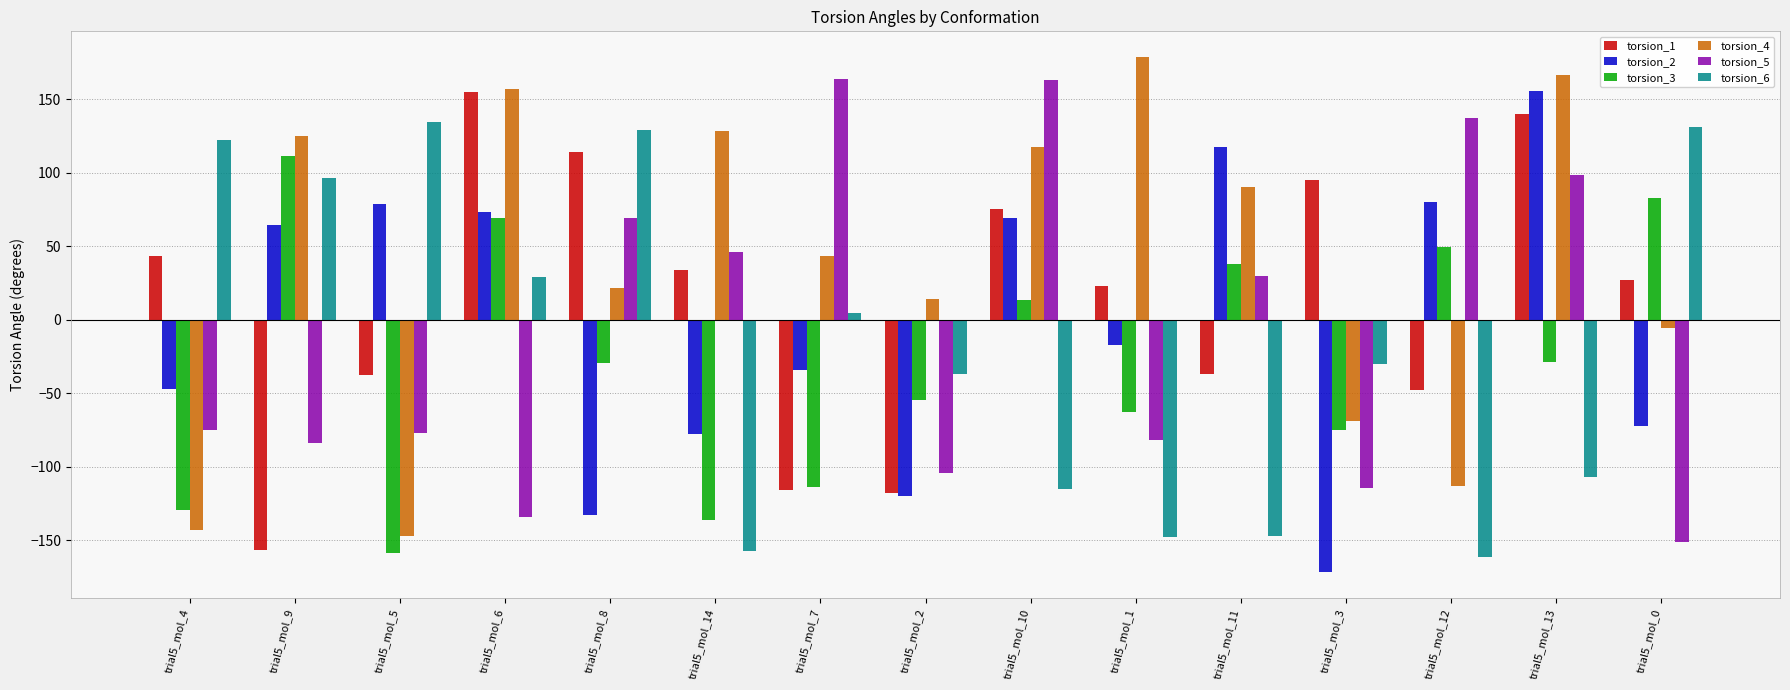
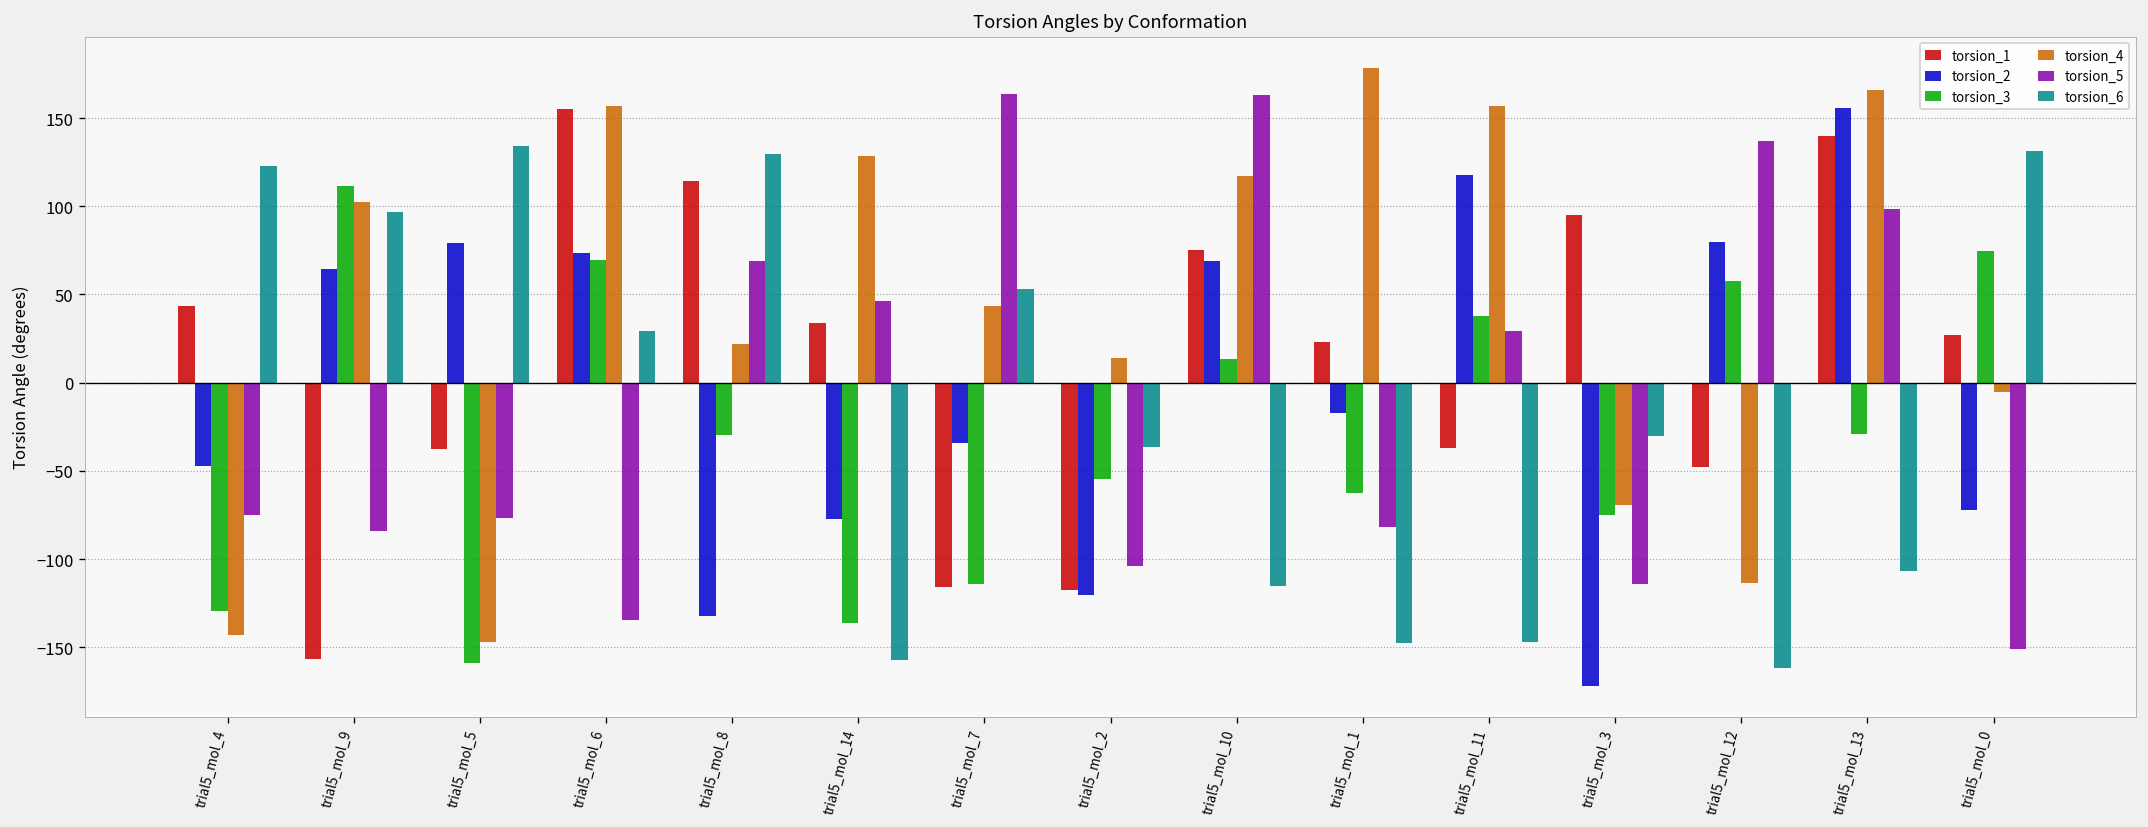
torsion_4, trial5_mol_9: 125 -> 102
torsion_6, trial5_mol_7: 5 -> 53
torsion_4, trial5_mol_11: 90 -> 157
torsion_3, trial5_mol_12: 50 -> 57
torsion_3, trial5_mol_0: 83 -> 75
